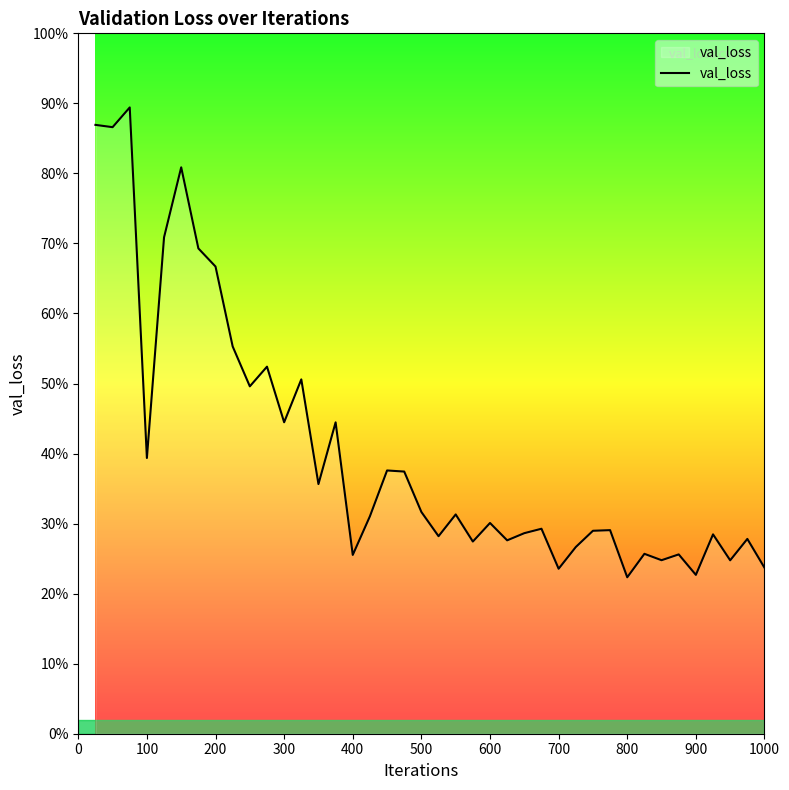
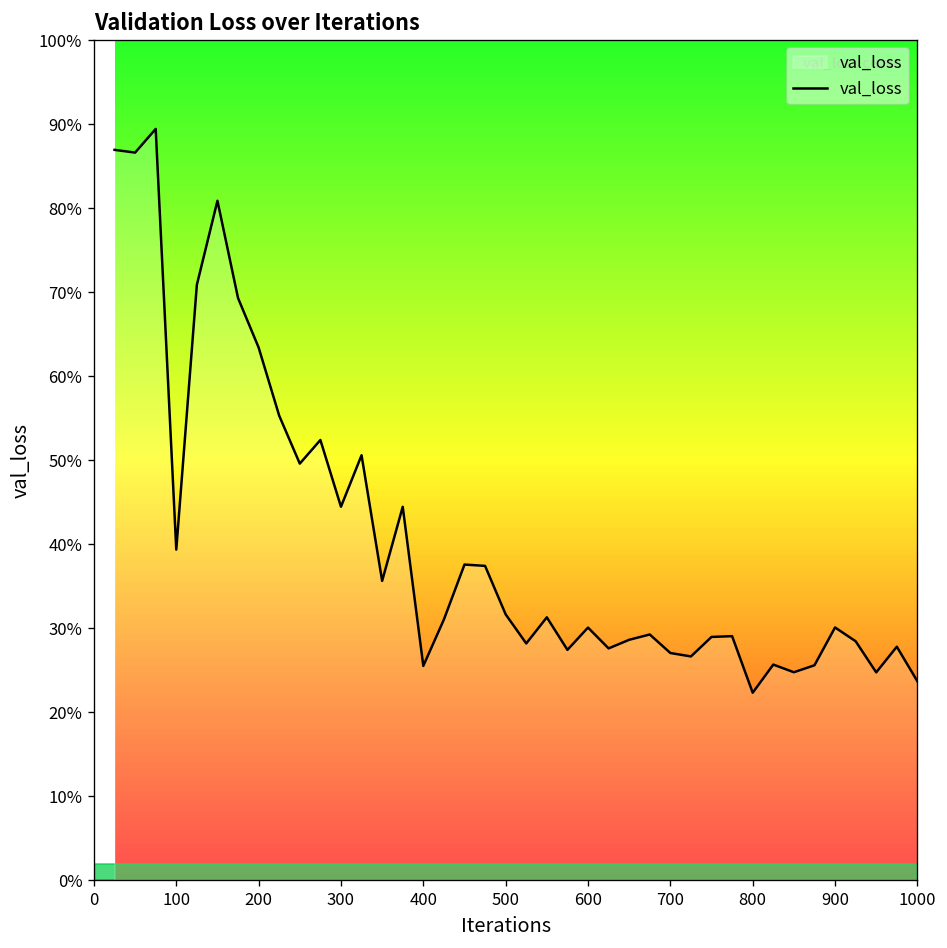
200: 67% -> 63%
700: 24% -> 27%
900: 23% -> 30%
